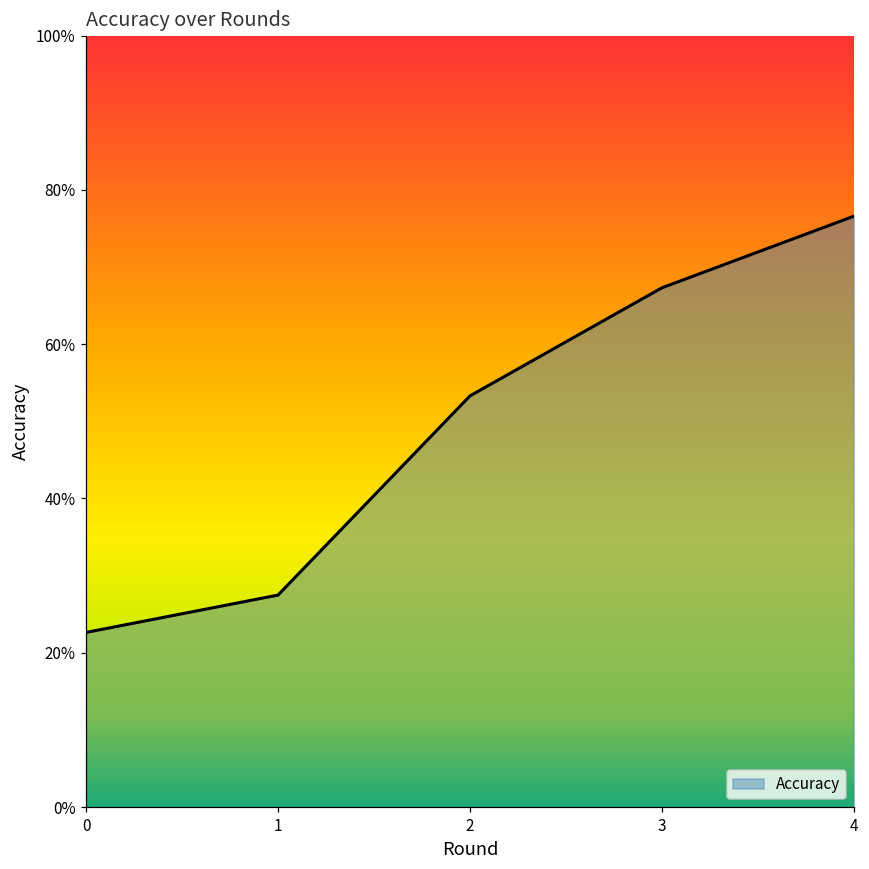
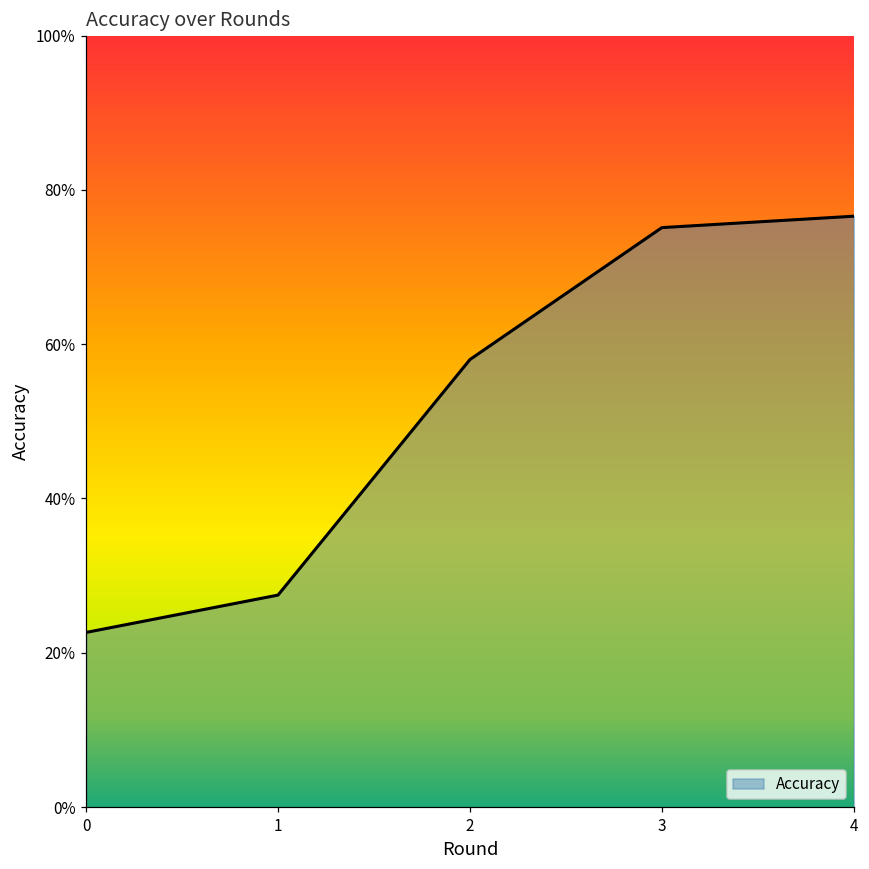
2: 53% -> 58%
3: 67% -> 75%
